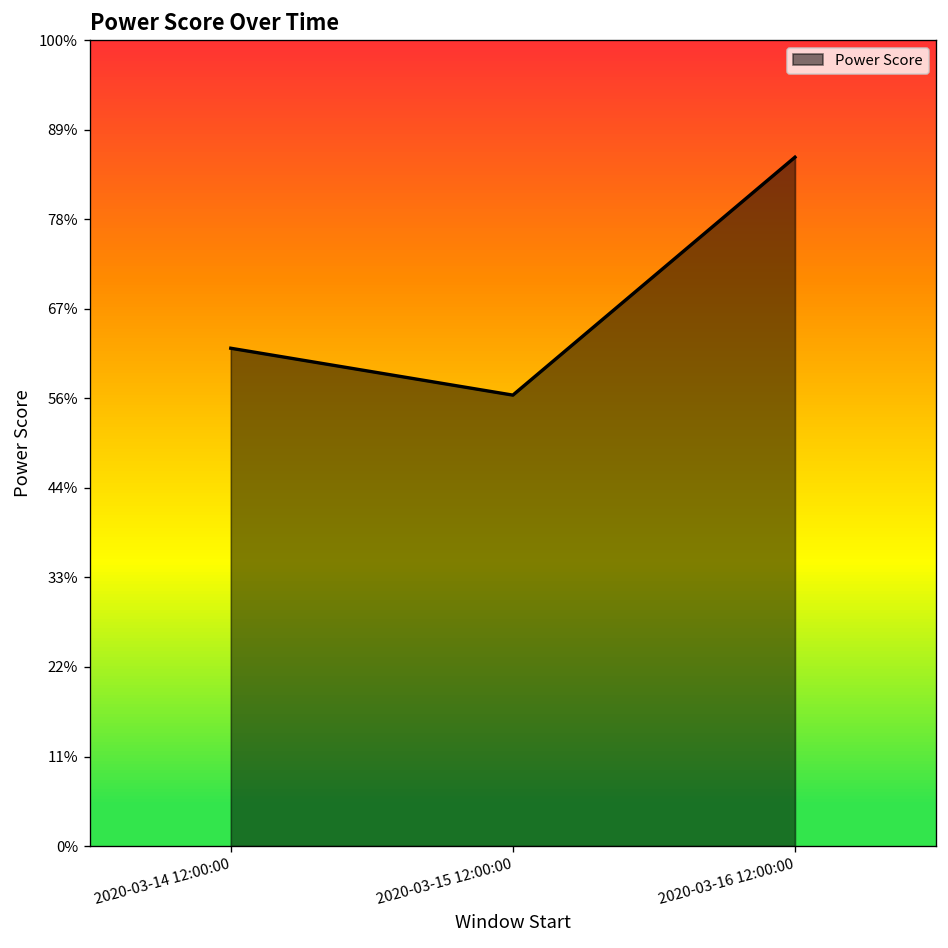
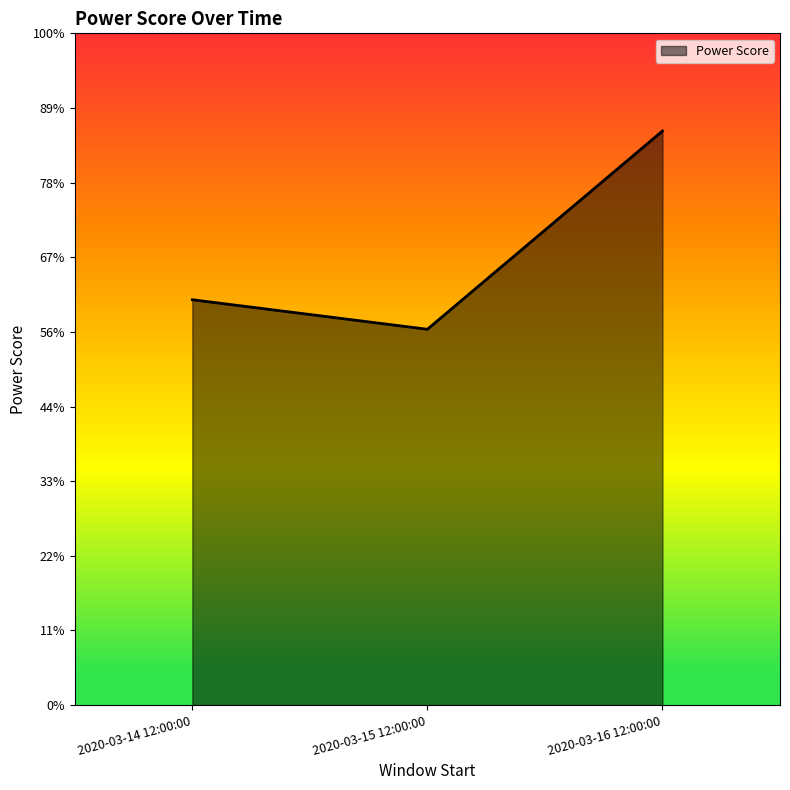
2020-03-14 12:00:00: 62% -> 60%
